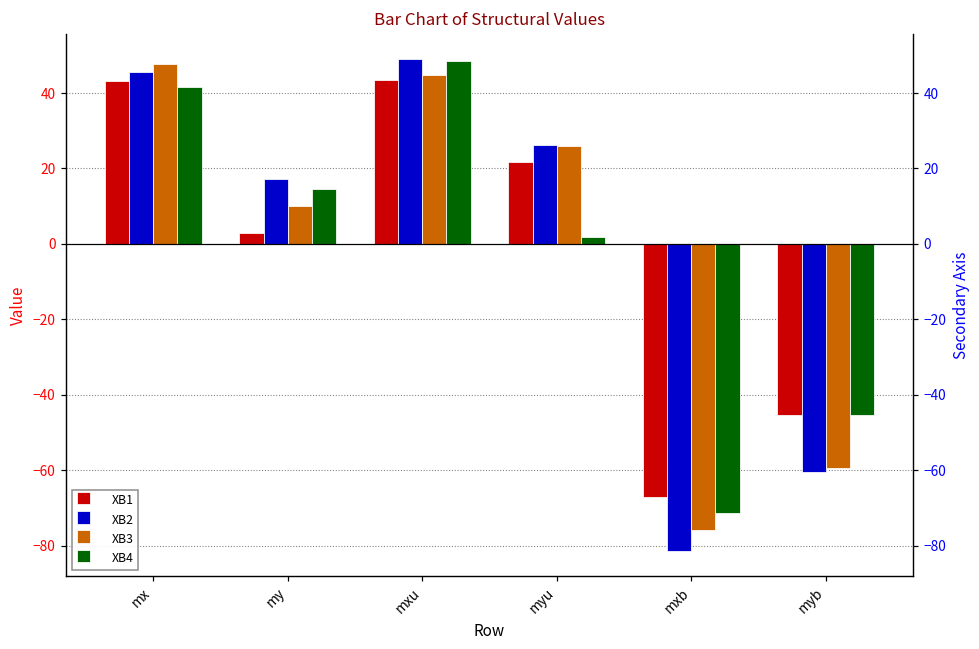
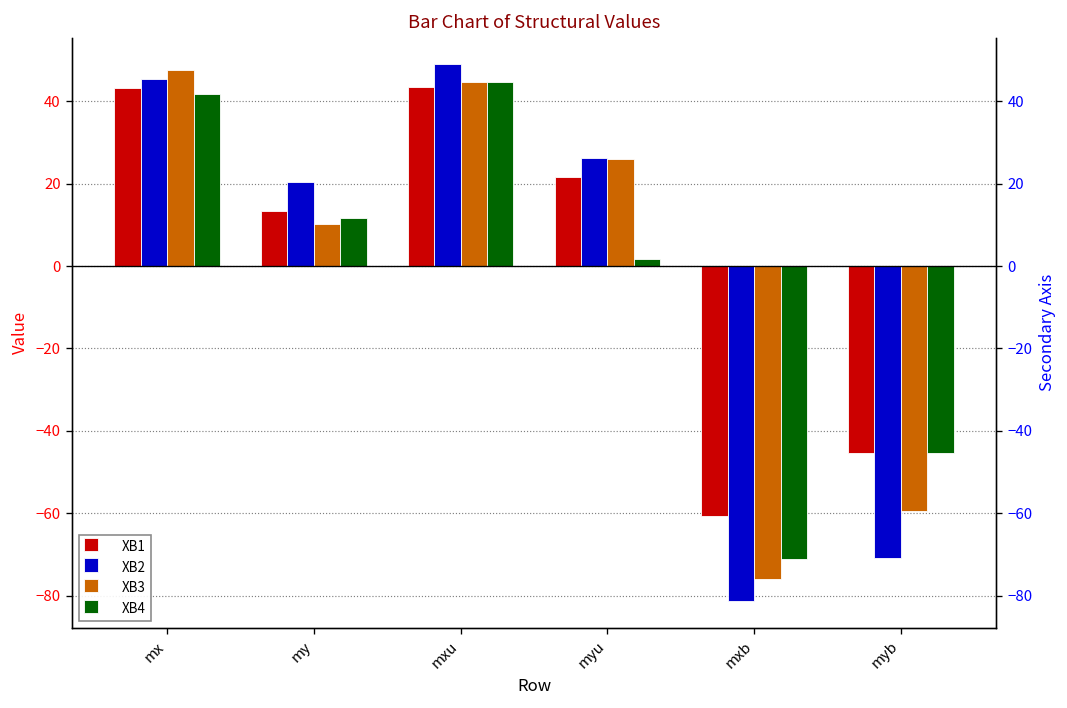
XB1, my: 3 -> 13
XB2, my: 17 -> 20
XB4, my: 15 -> 12
XB4, mxu: 48 -> 45
XB1, mxb: -67 -> -61
XB2, myb: -61 -> -71
